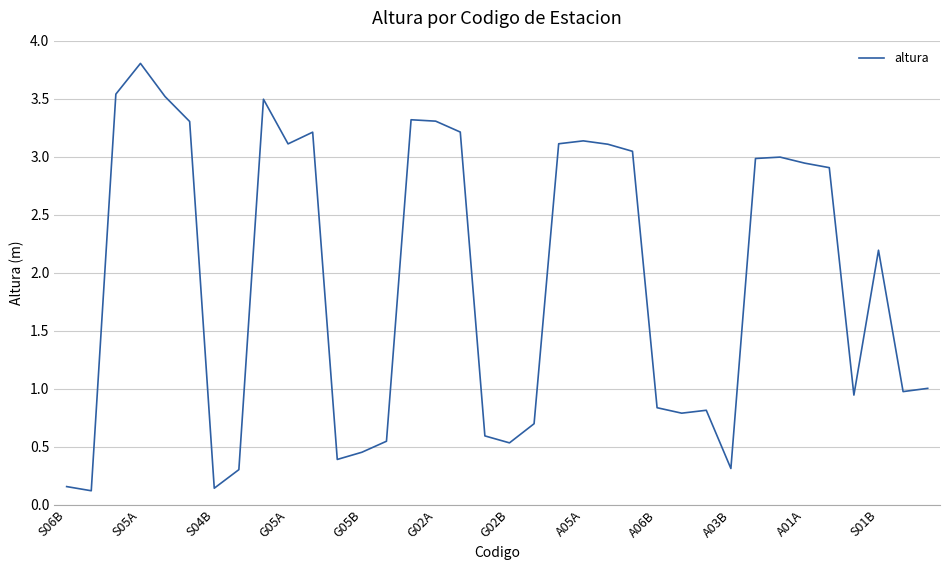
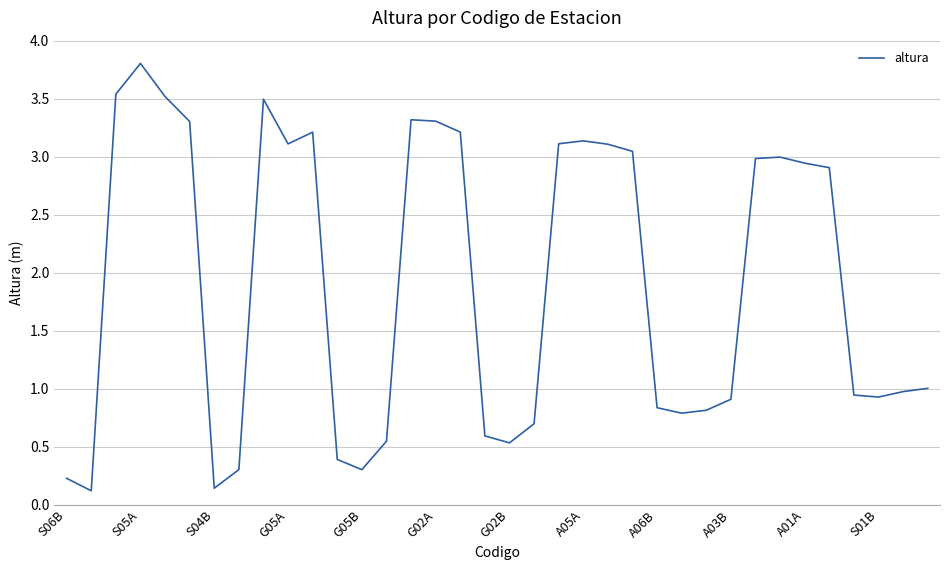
S06B: 0.16 -> 0.23
G05B: 0.45 -> 0.30
A03B: 0.31 -> 0.91
S01B: 2.19 -> 0.93
